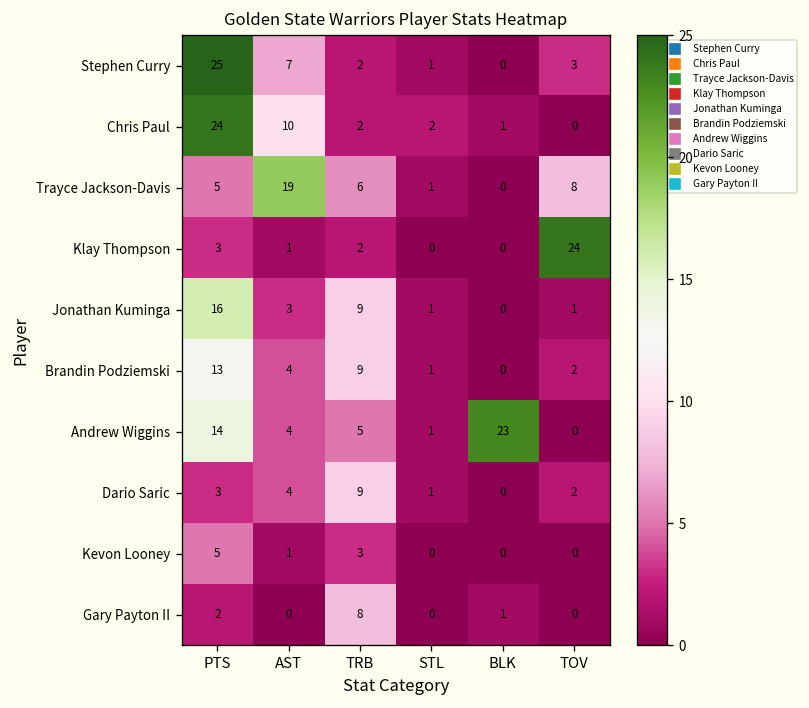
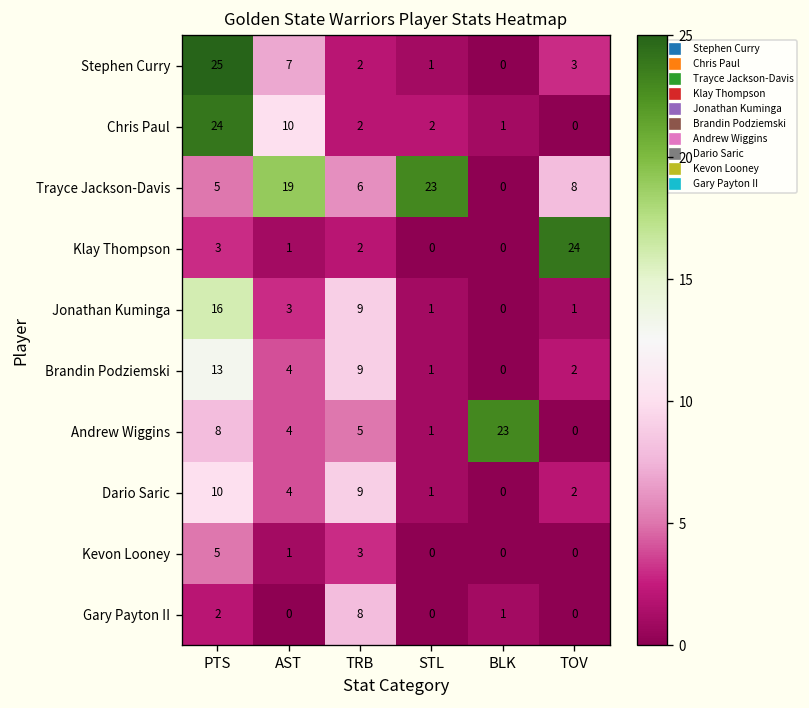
Trayce Jackson-Davis, STL: 1 -> 23
Andrew Wiggins, PTS: 14 -> 8
Dario Saric, PTS: 3 -> 10
